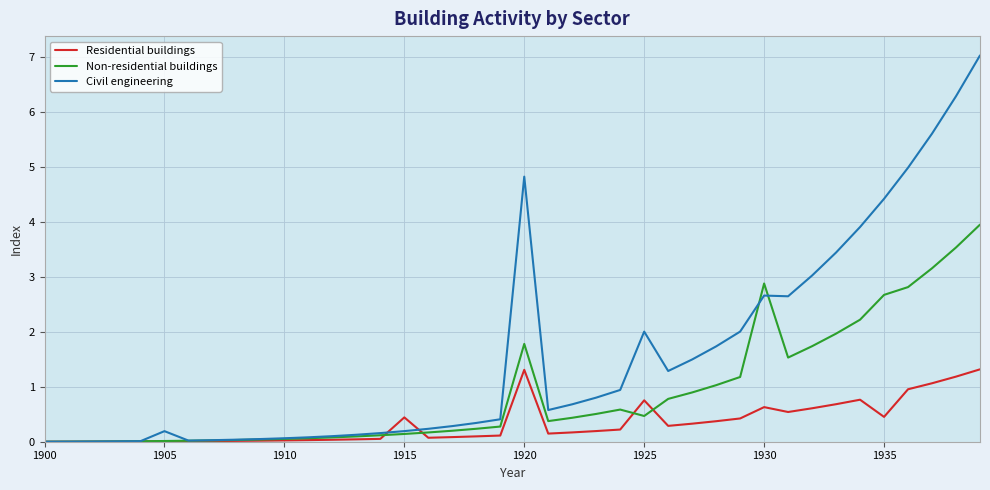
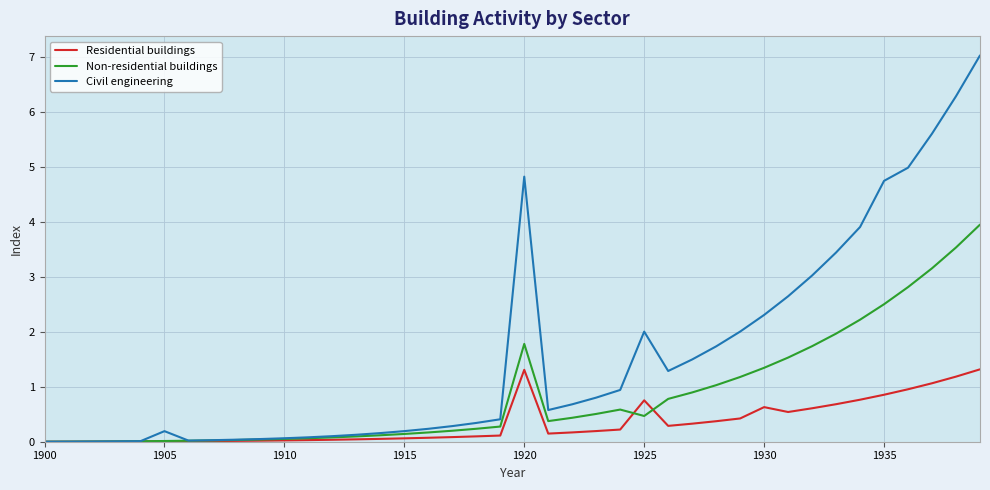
Residential buildings, 1915: 0.4 -> 0.1
Non-residential buildings, 1930: 2.9 -> 1.3
Civil engineering, 1930: 2.7 -> 2.3
Residential buildings, 1935: 0.5 -> 0.9
Non-residential buildings, 1935: 2.7 -> 2.5
Civil engineering, 1935: 4.4 -> 4.7
